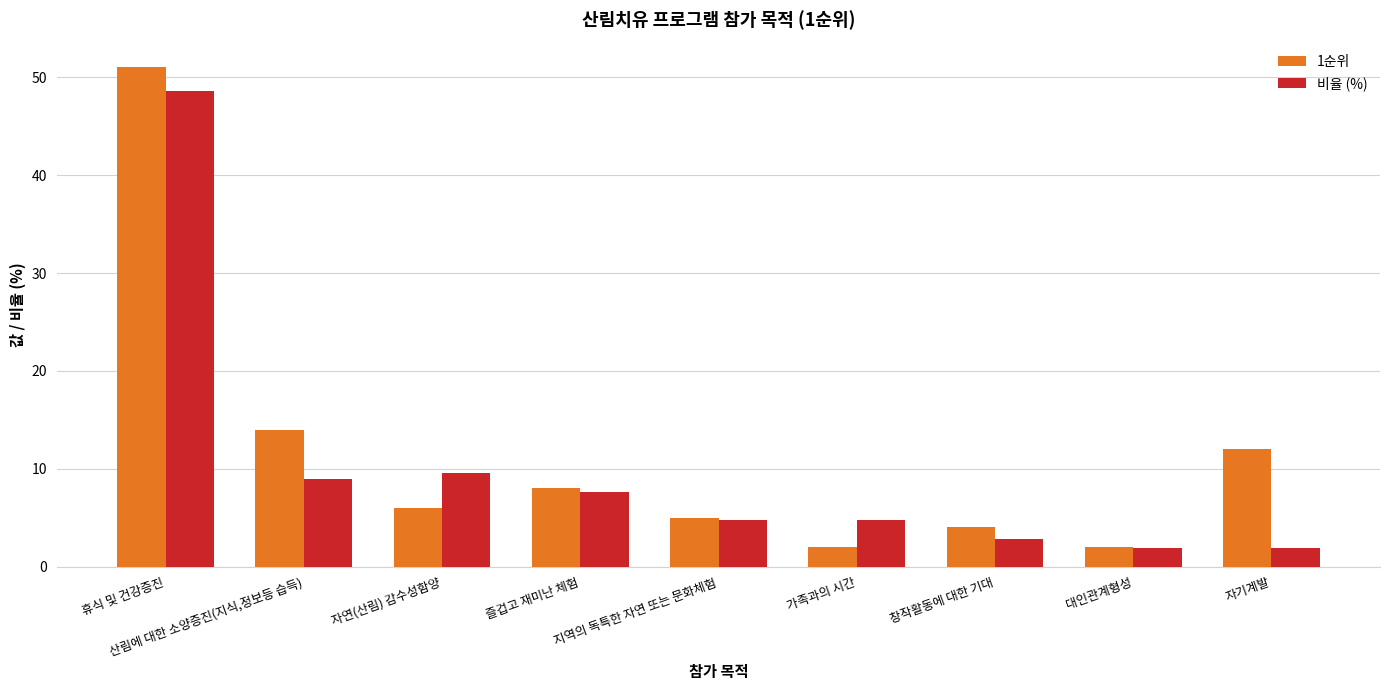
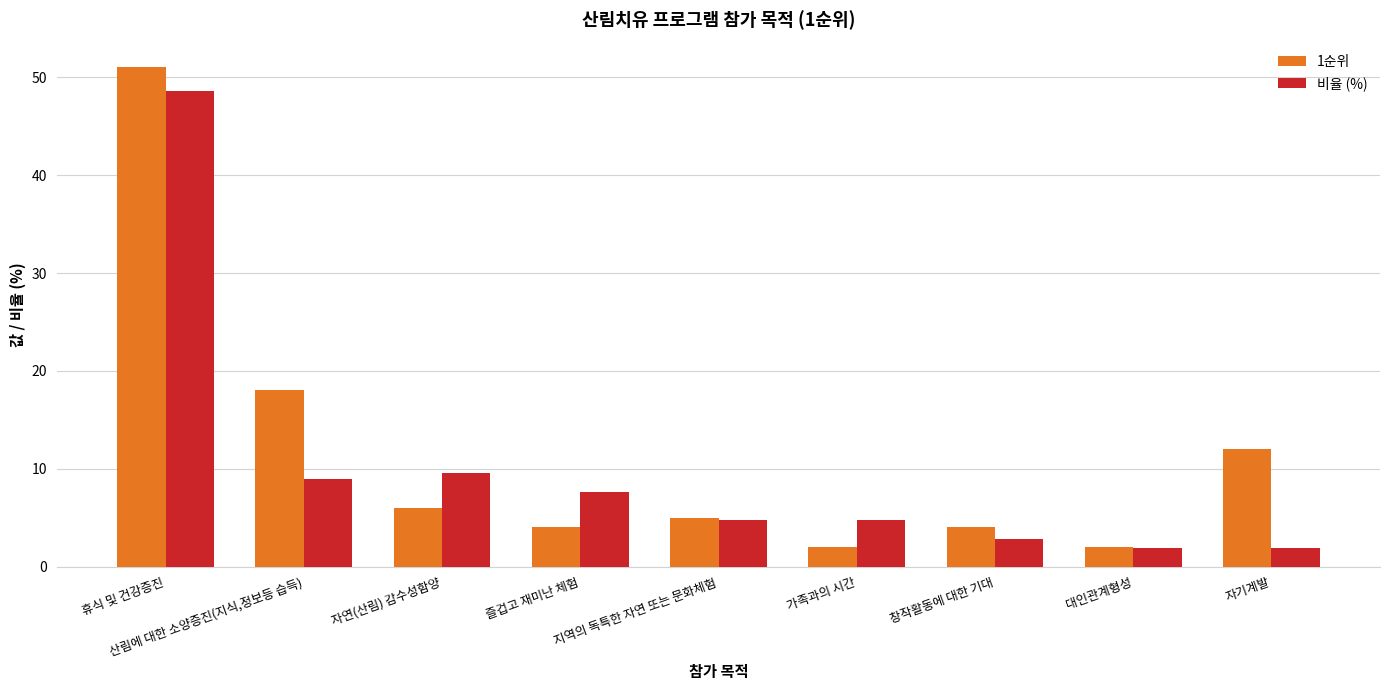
1순위, 산림에 대한 소양증진(지식,정보등 습득): 14 -> 18
1순위, 즐겁고 재미난 체험: 8 -> 4
